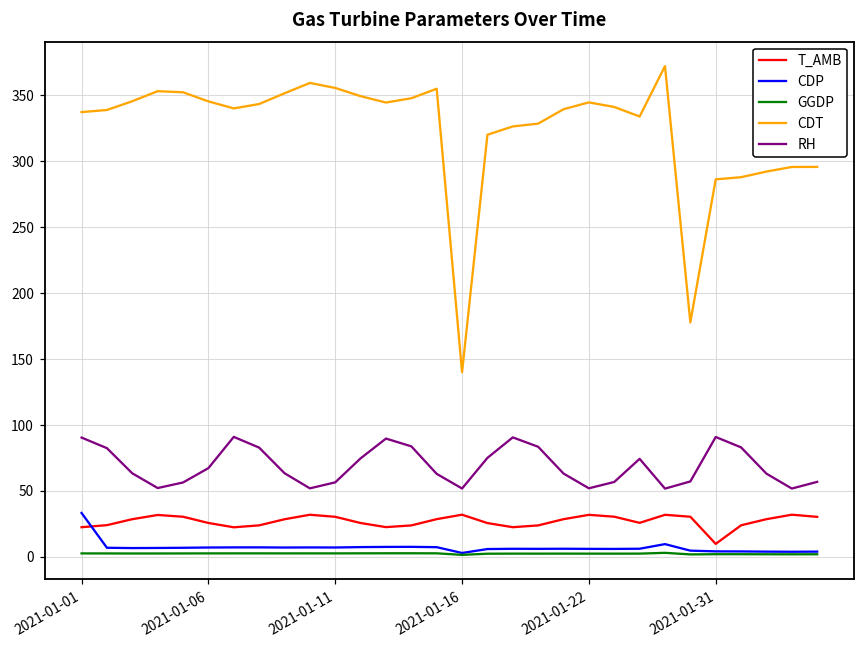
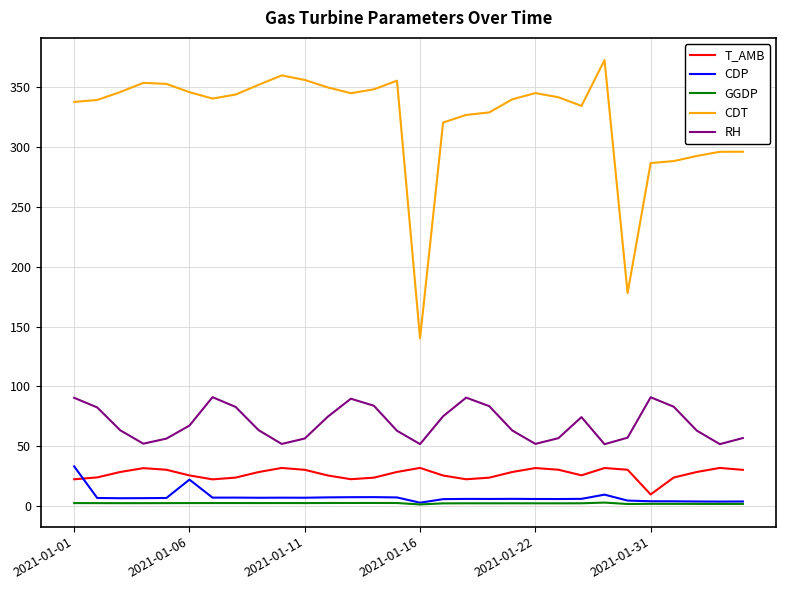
CDP, 2021-01-06: 7 -> 22
